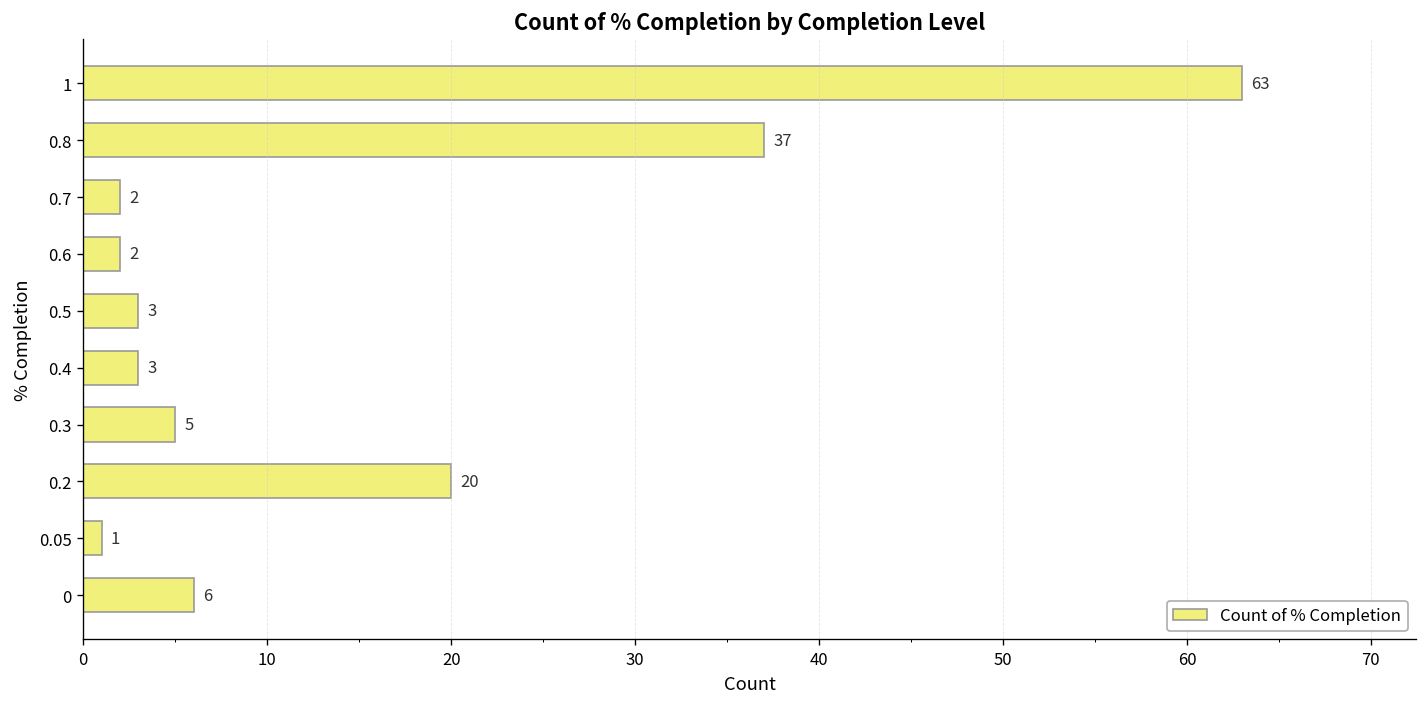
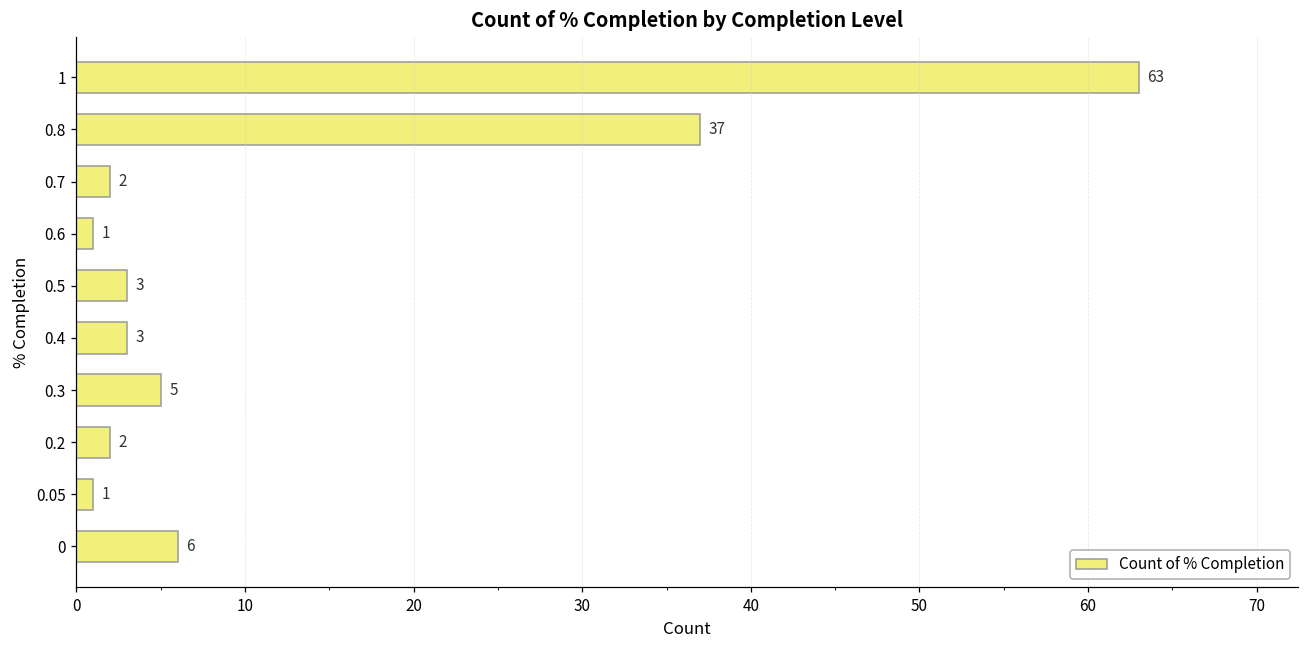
0.6: 2 -> 1
0.2: 20 -> 2
